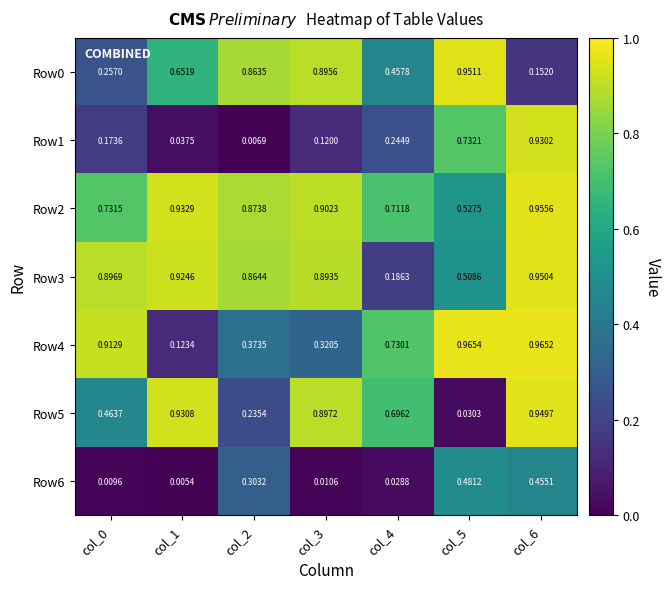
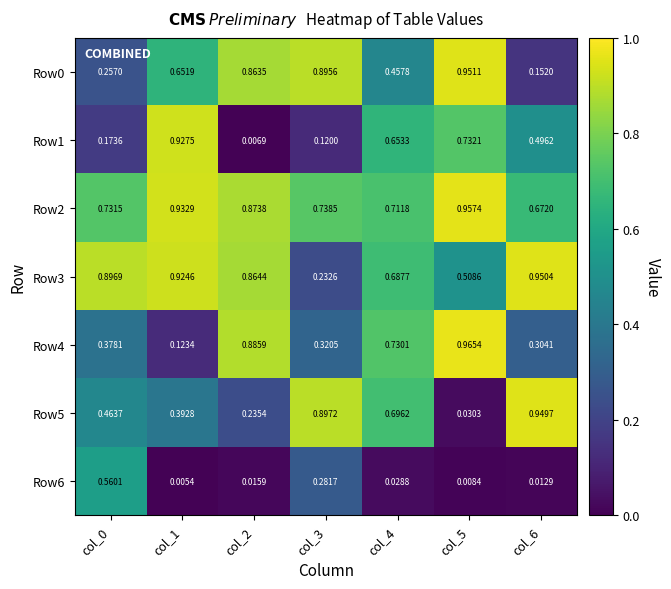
Row1, col_1: 0.0375 -> 0.9275
Row1, col_4: 0.2449 -> 0.6533
Row1, col_6: 0.9302 -> 0.4962
Row2, col_3: 0.9023 -> 0.7385
Row2, col_5: 0.5275 -> 0.9574
Row2, col_6: 0.9556 -> 0.6720
Row3, col_3: 0.8935 -> 0.2326
Row3, col_4: 0.1863 -> 0.6877
Row4, col_0: 0.9129 -> 0.3781
Row4, col_2: 0.3735 -> 0.8859
Row4, col_6: 0.9652 -> 0.3041
Row5, col_1: 0.9308 -> 0.3928
Row6, col_0: 0.0096 -> 0.5601
Row6, col_2: 0.3032 -> 0.0159
Row6, col_3: 0.0106 -> 0.2817
Row6, col_5: 0.4812 -> 0.0084
Row6, col_6: 0.4551 -> 0.0129
